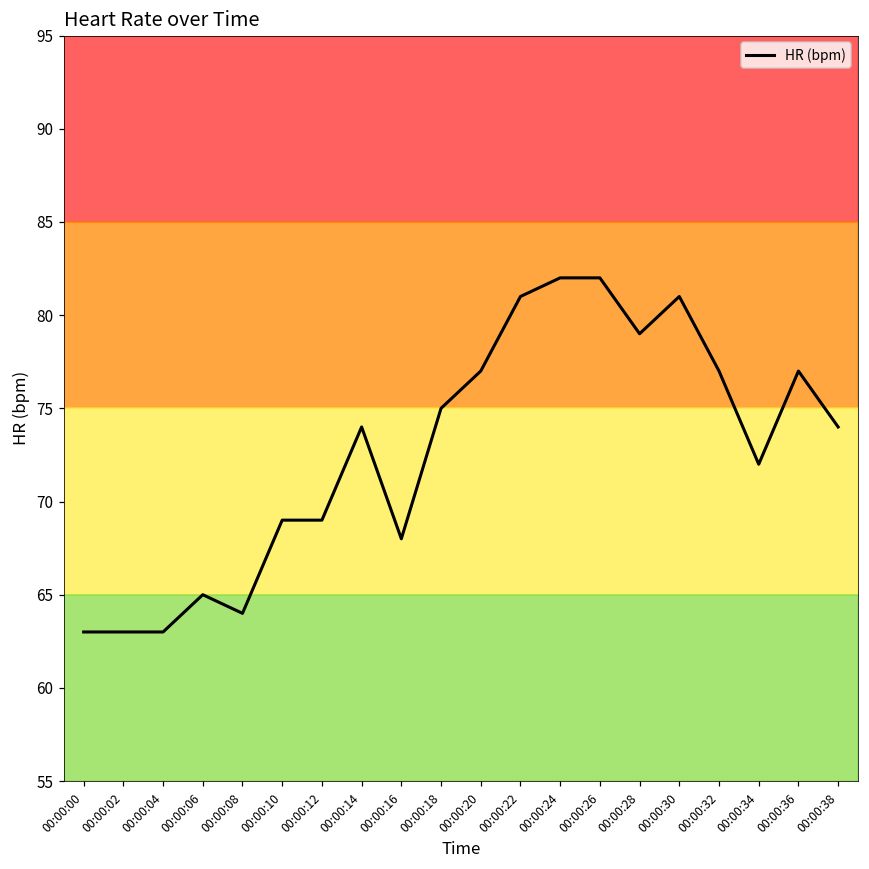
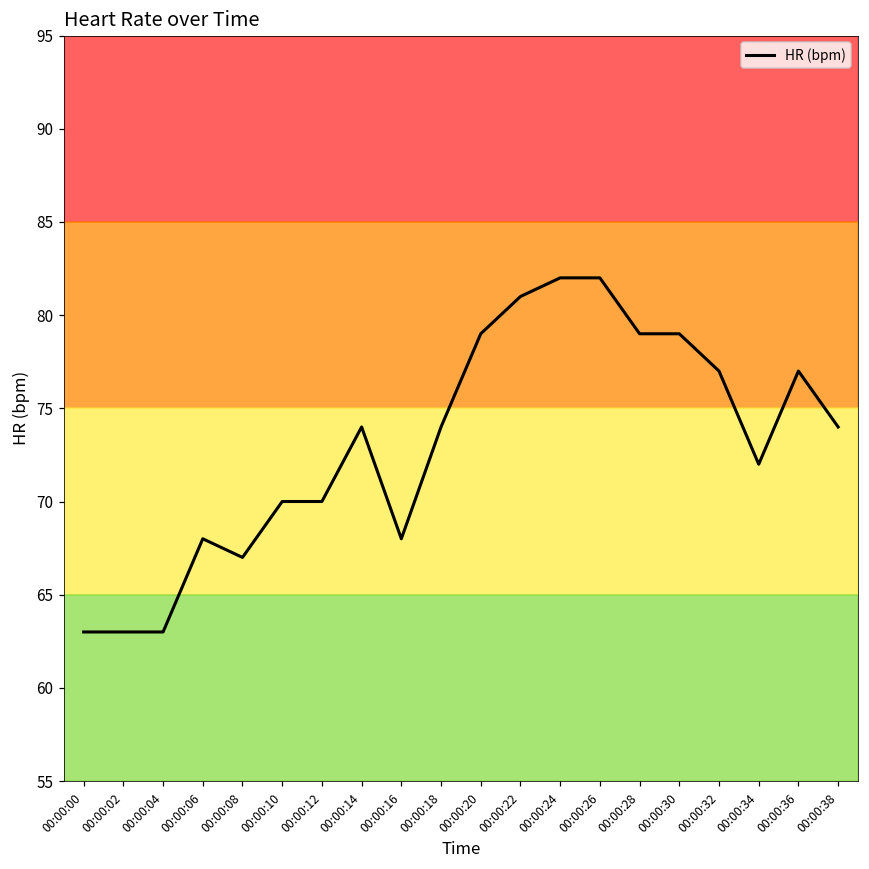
00:00:06: 65 -> 68
00:00:08: 64 -> 67
00:00:10: 69 -> 70
00:00:12: 69 -> 70
00:00:18: 75 -> 74
00:00:20: 77 -> 79
00:00:30: 81 -> 79
